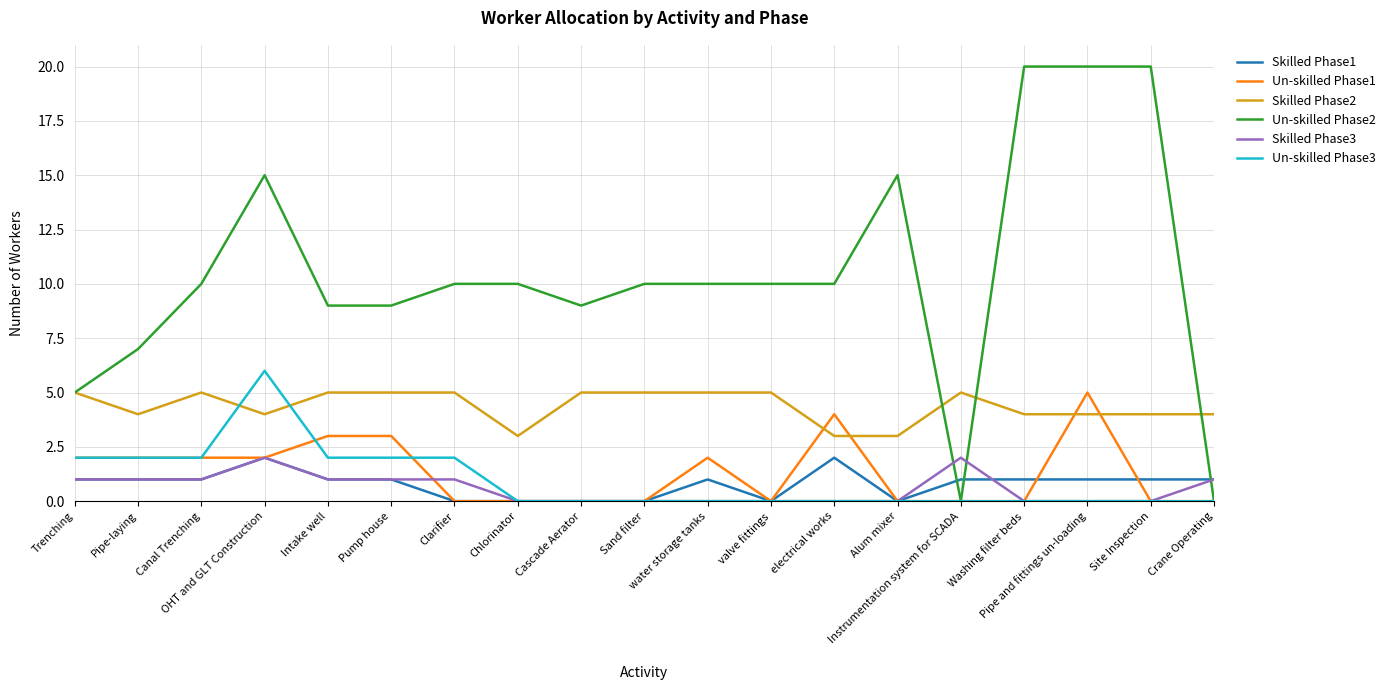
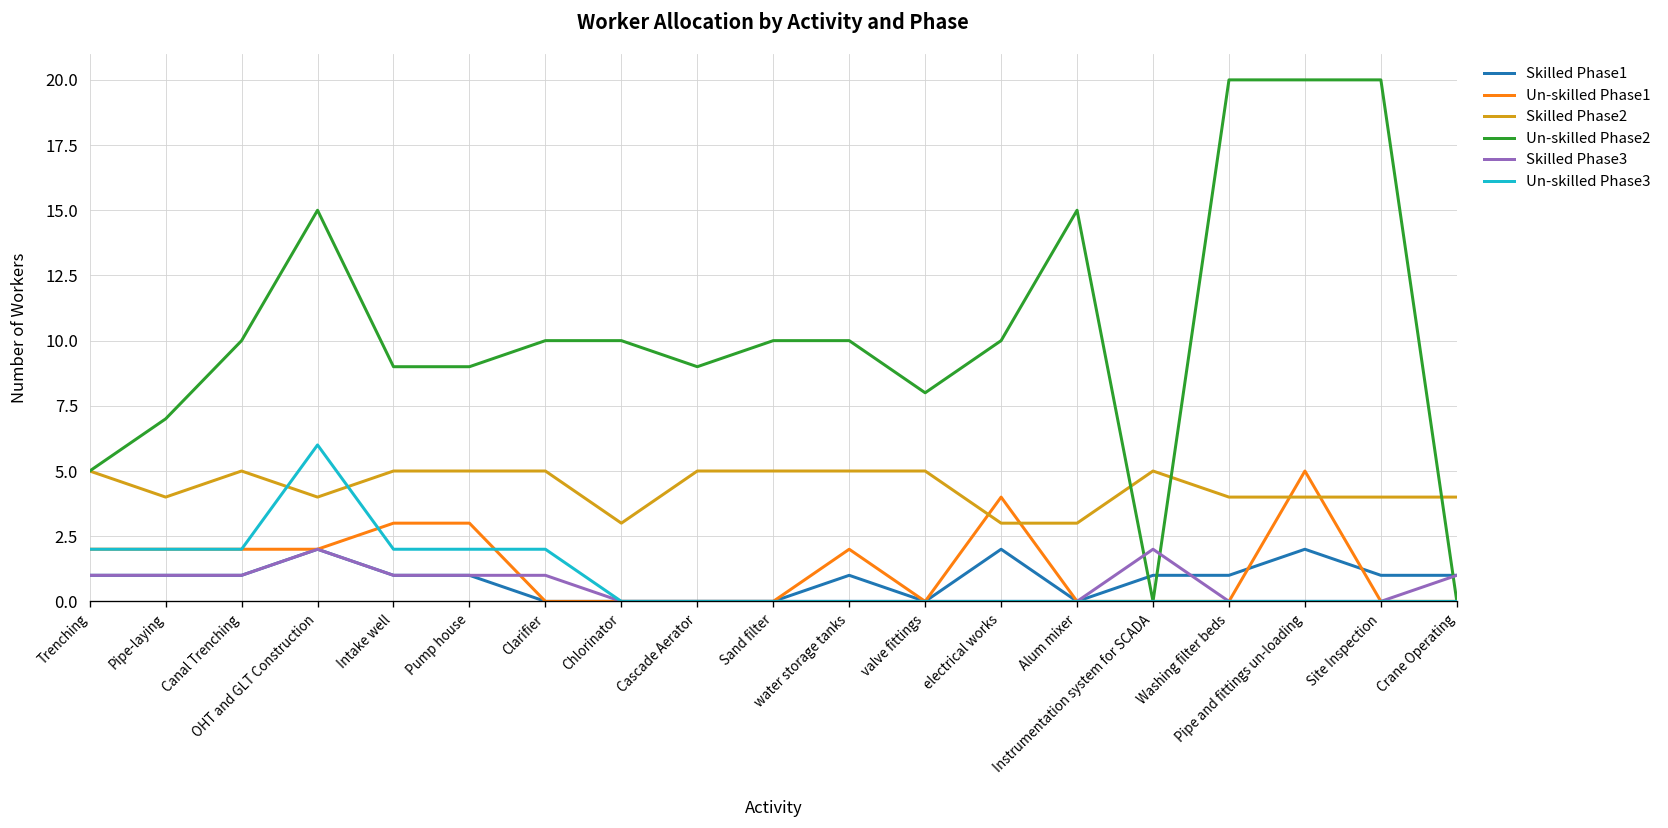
Un-skilled Phase2, valve fittings: 10 -> 8
Skilled Phase1, Pipe and fittings un-loading: 1 -> 2
